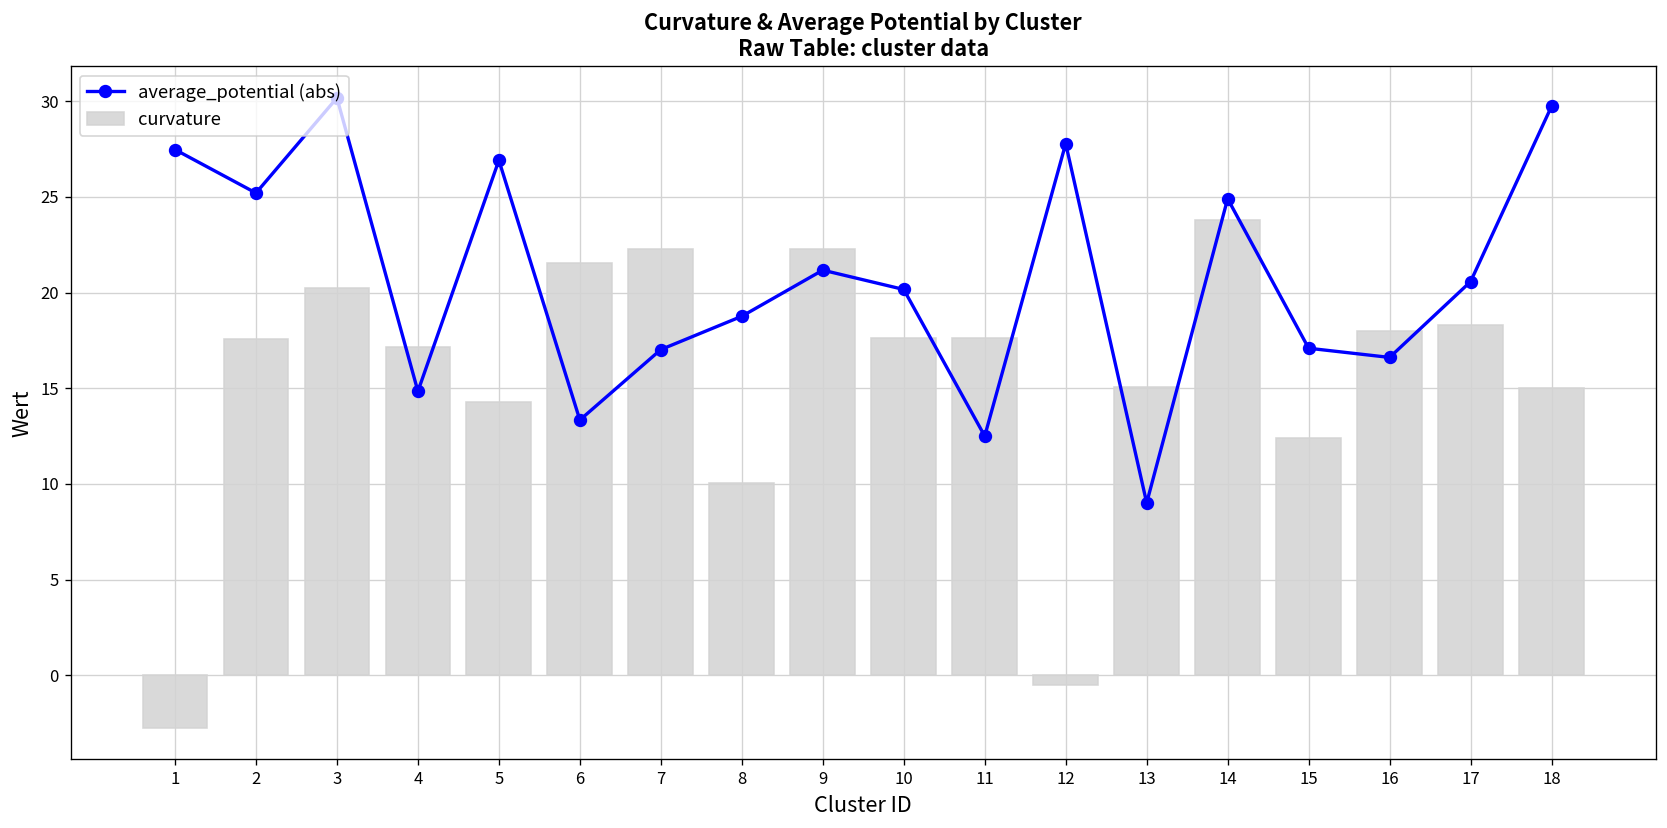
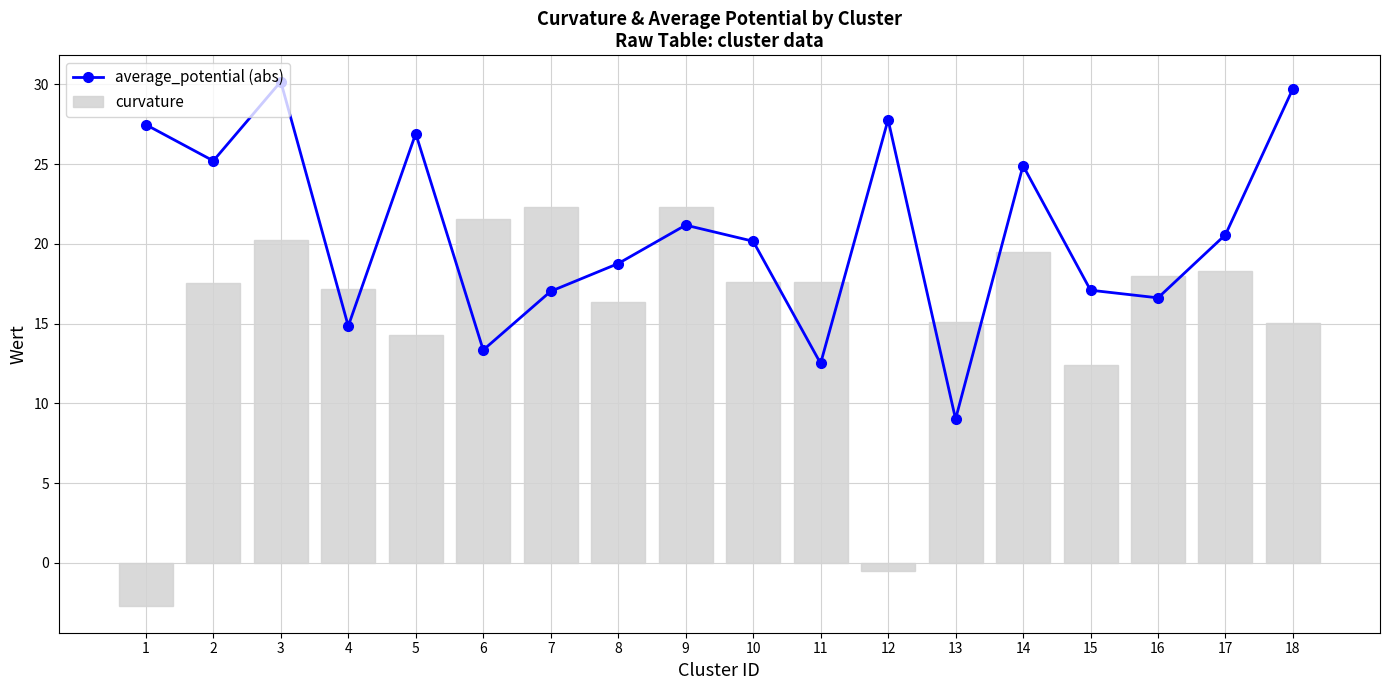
curvature, 8: 10.0 -> 16.3
curvature, 14: 23.8 -> 19.5
